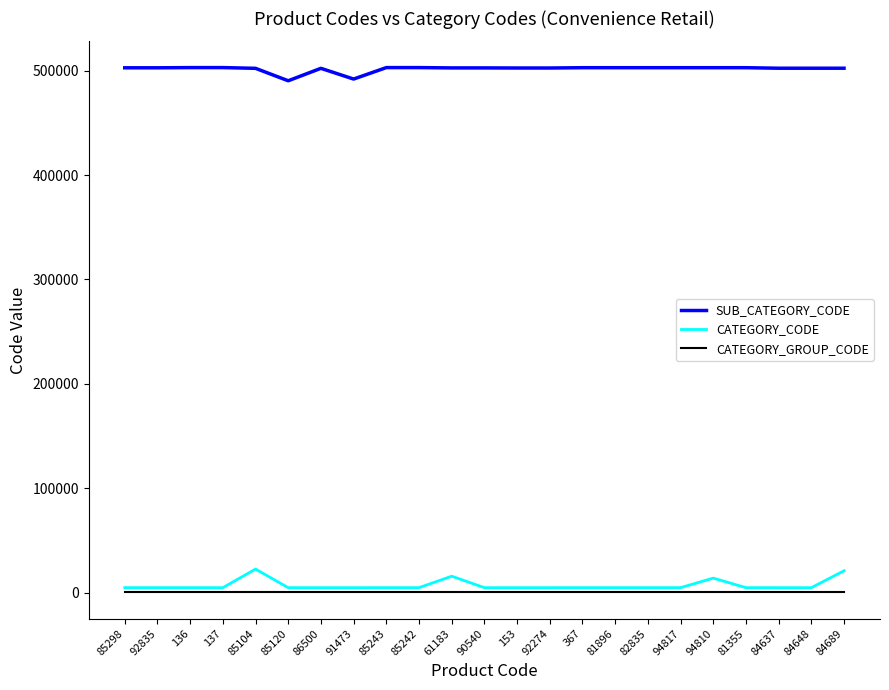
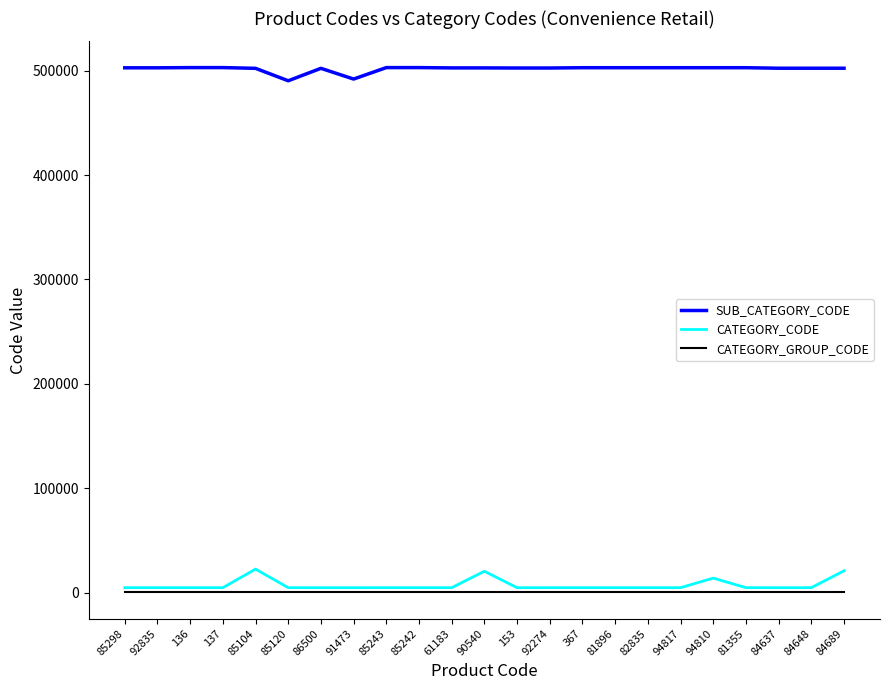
CATEGORY_CODE, 61183: 16000 -> 5000
CATEGORY_CODE, 90540: 5000 -> 21000
